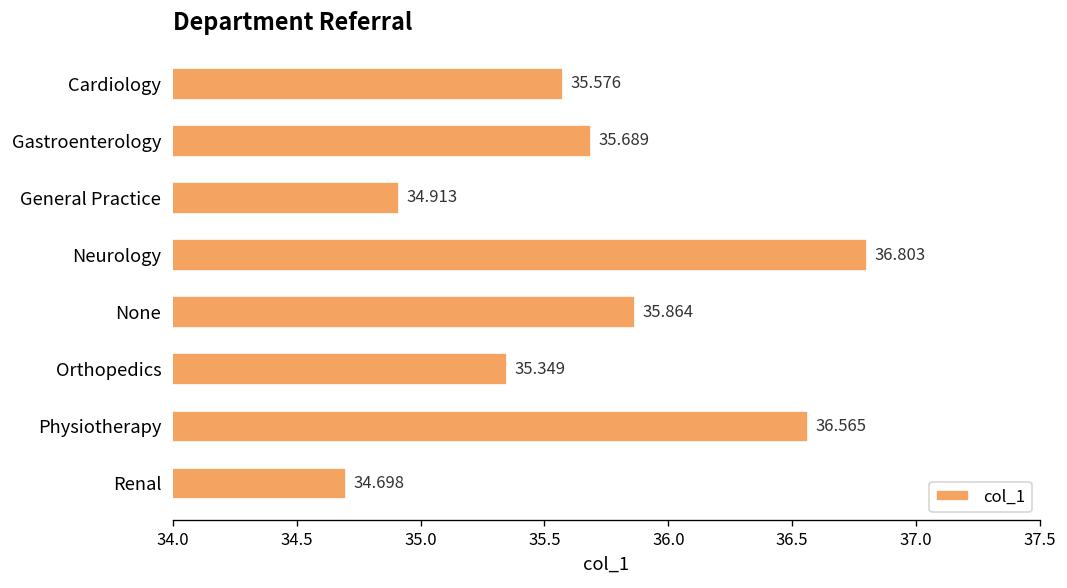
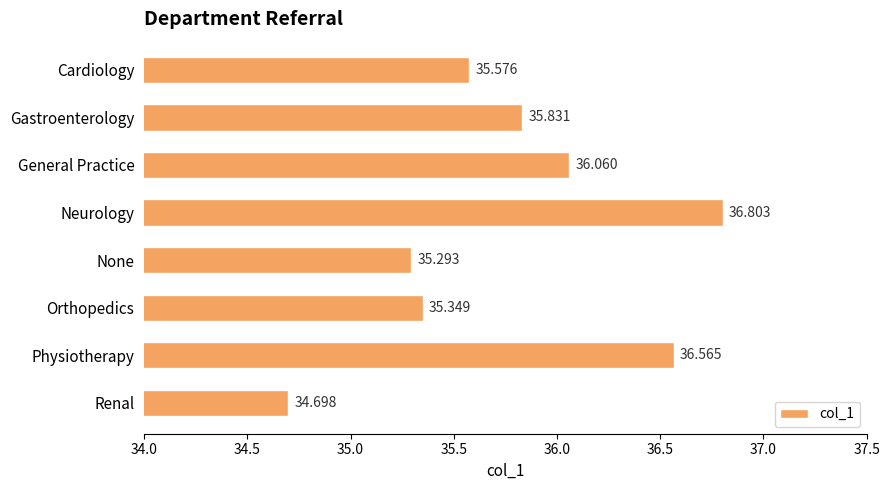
Gastroenterology: 35.689 -> 35.831
General Practice: 34.913 -> 36.060
None: 35.864 -> 35.293
